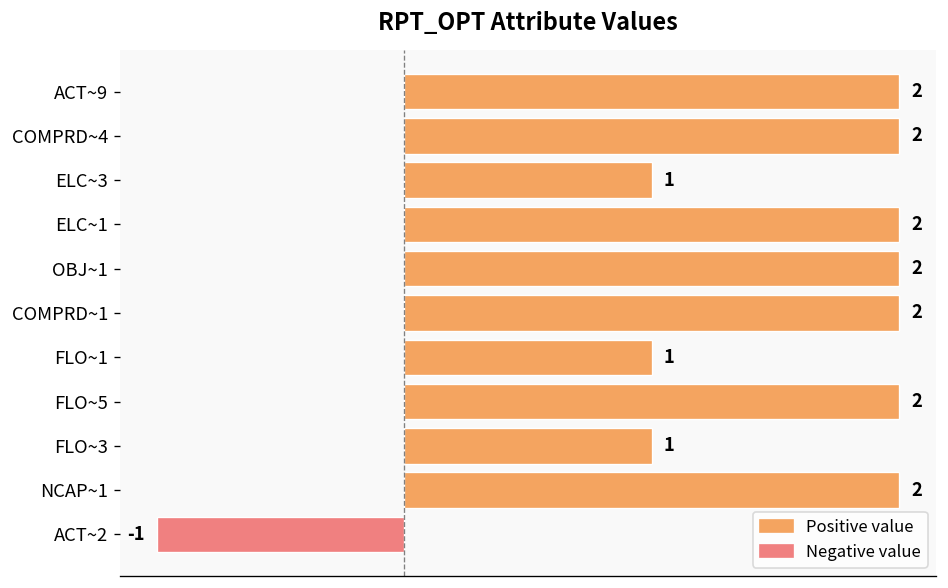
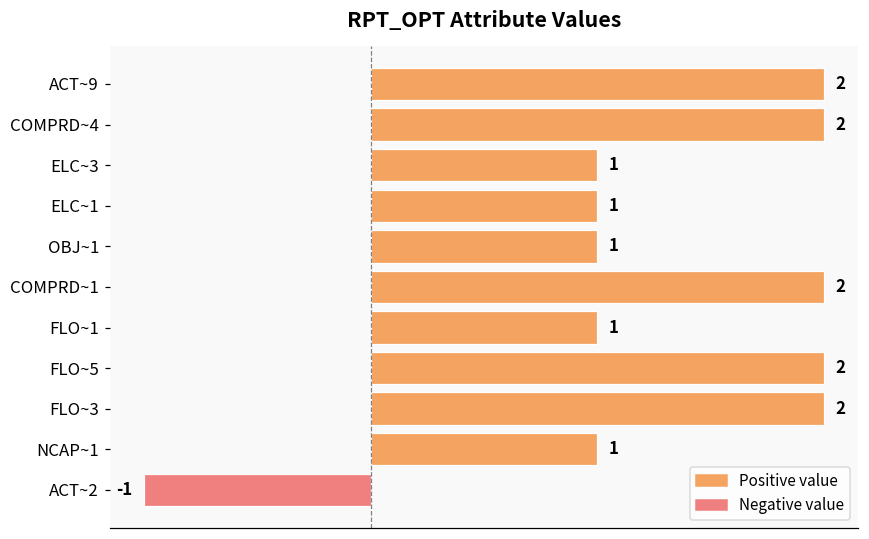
ELC~1: 2 -> 1
OBJ~1: 2 -> 1
FLO~3: 1 -> 2
NCAP~1: 2 -> 1
